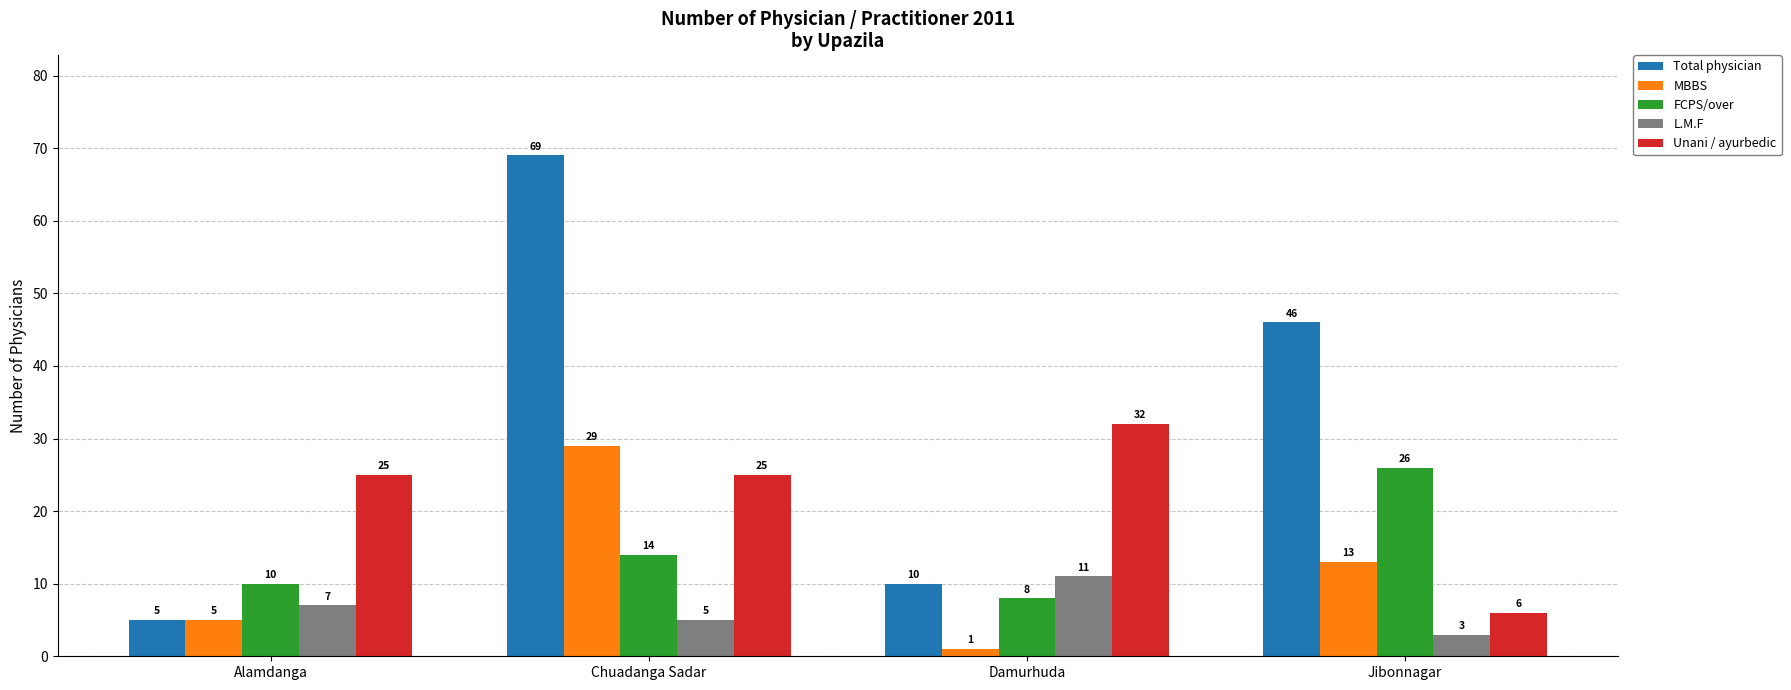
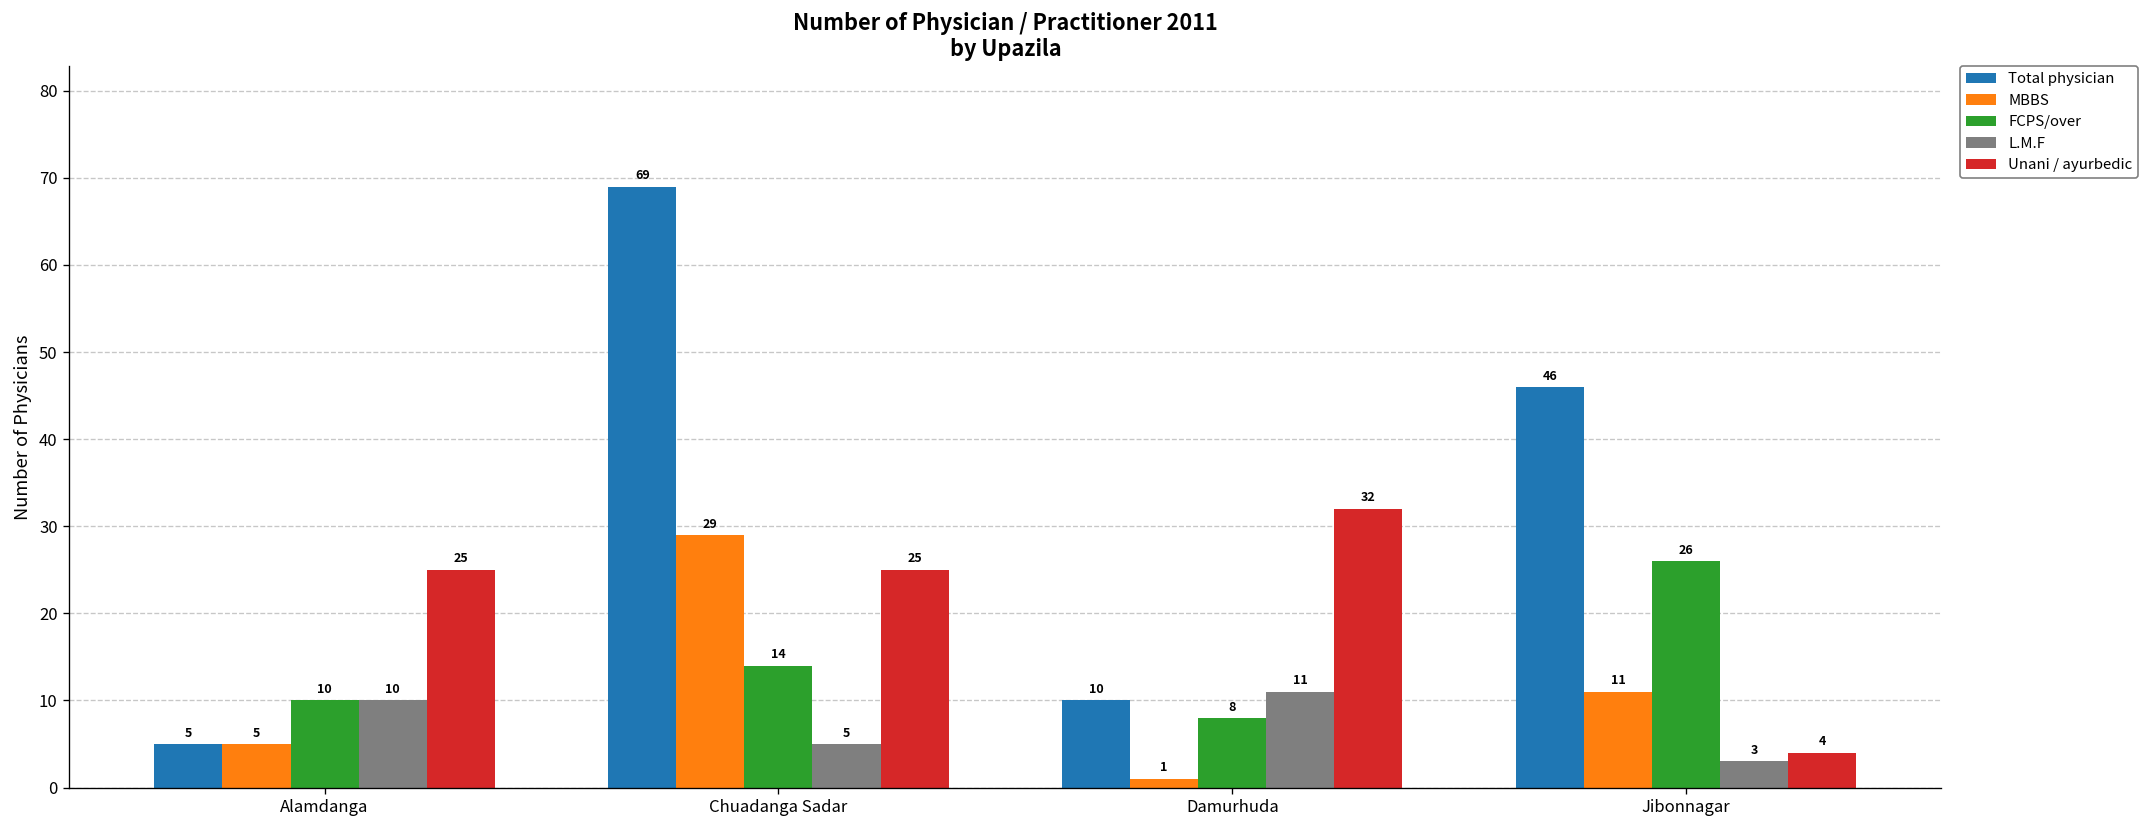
L.M.F, Alamdanga: 7 -> 10
MBBS, Jibonnagar: 13 -> 11
Unani / ayurbedic, Jibonnagar: 6 -> 4
